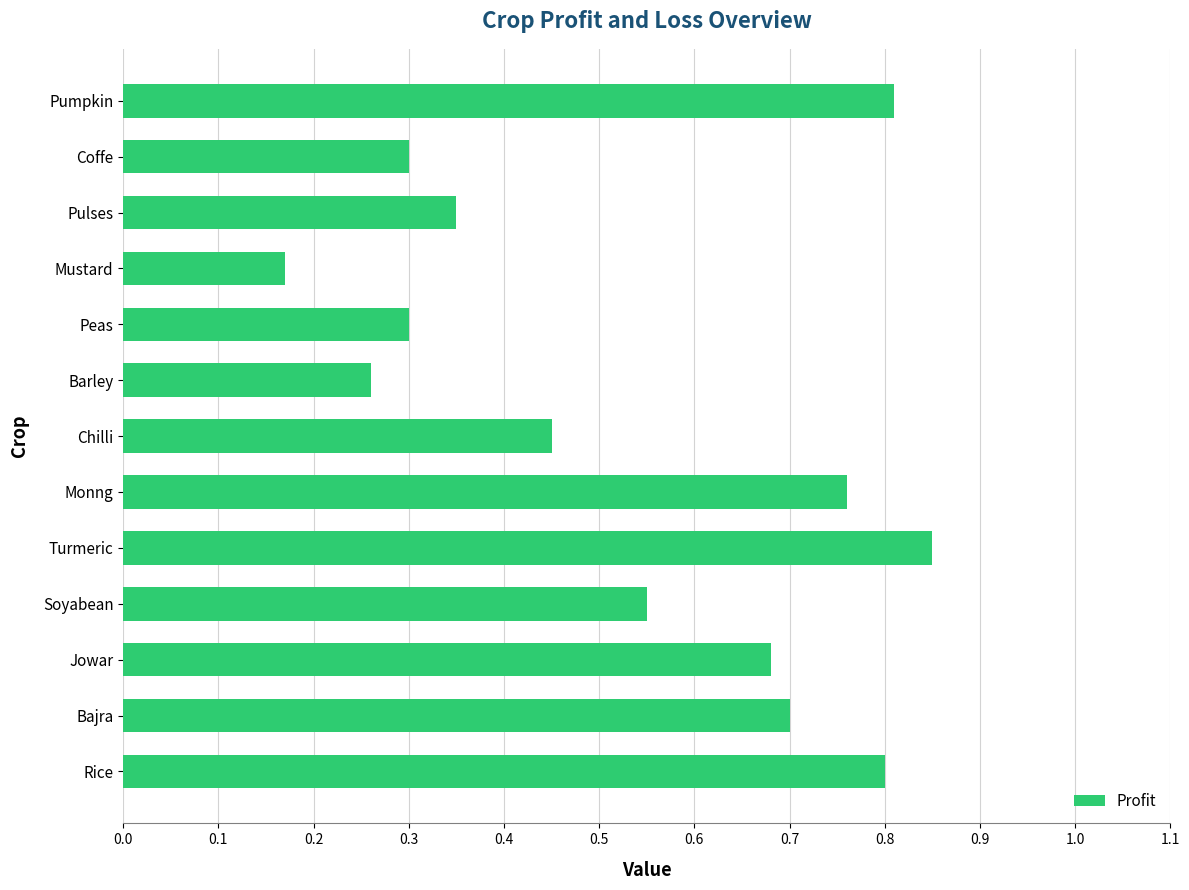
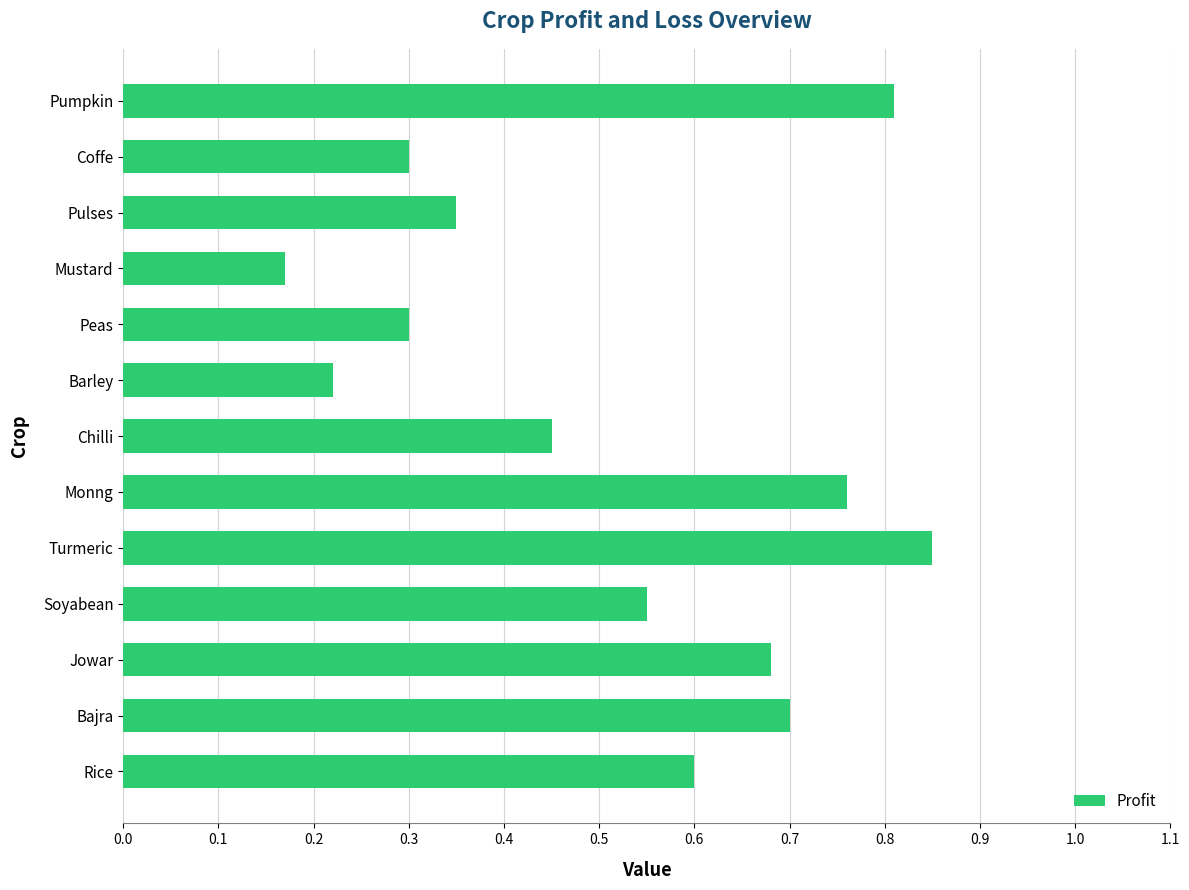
Barley: 0.26 -> 0.22
Rice: 0.8 -> 0.6
